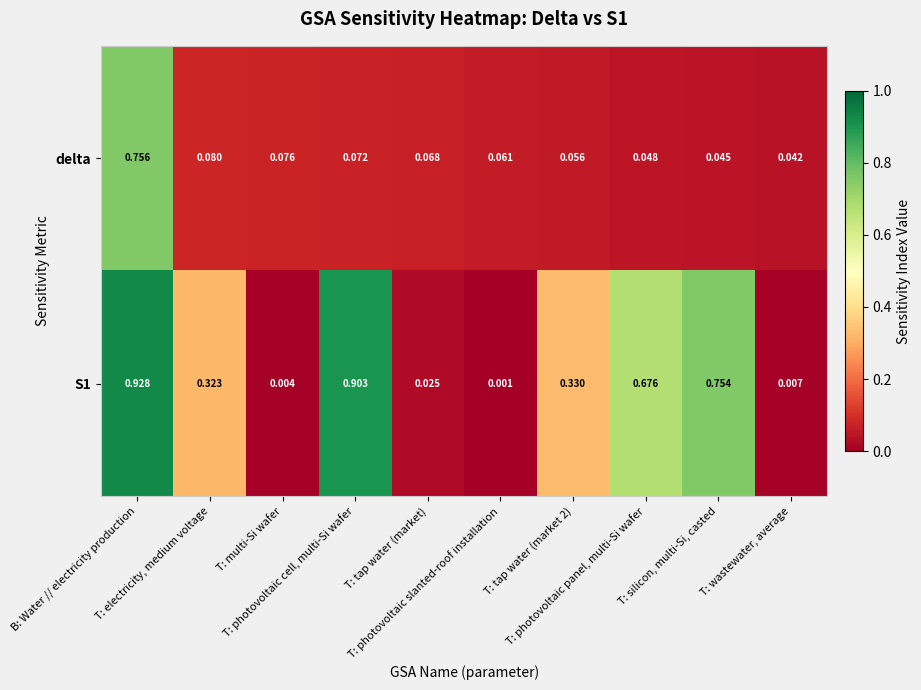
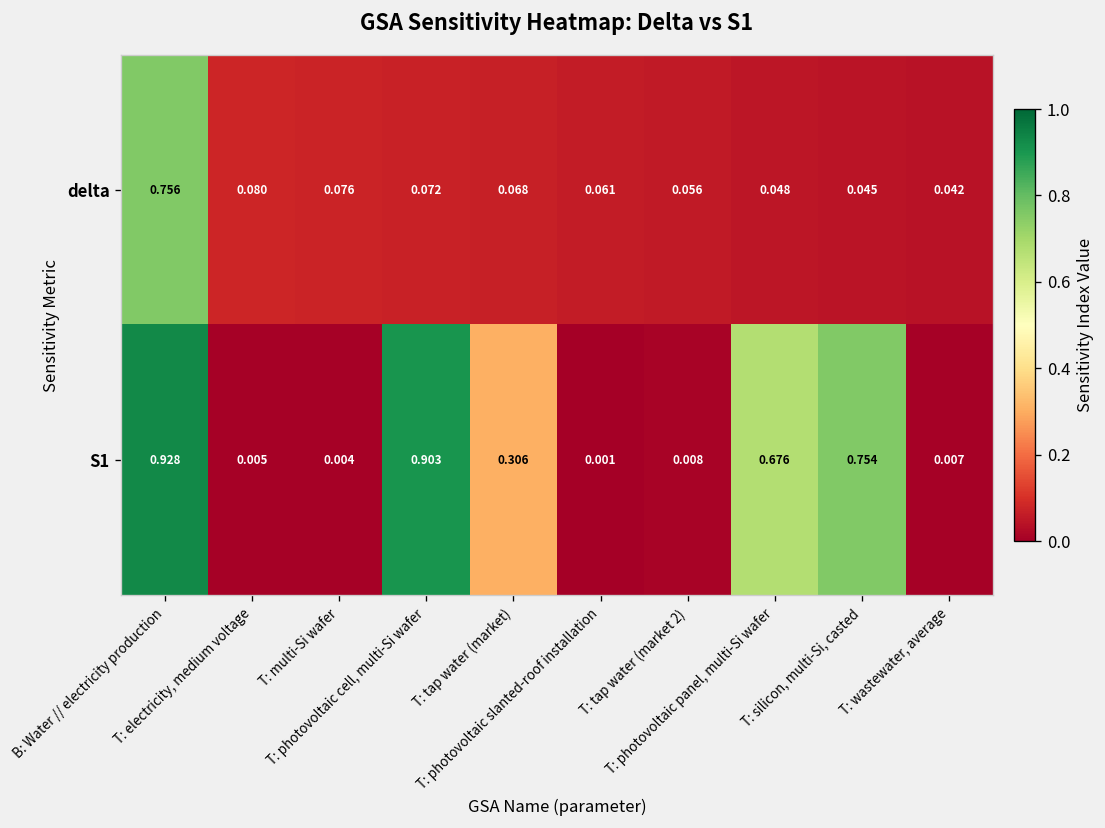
S1, T: electricity, medium voltage: 0.323 -> 0.005
S1, T: tap water (market): 0.025 -> 0.306
S1, T: tap water (market 2): 0.330 -> 0.008
